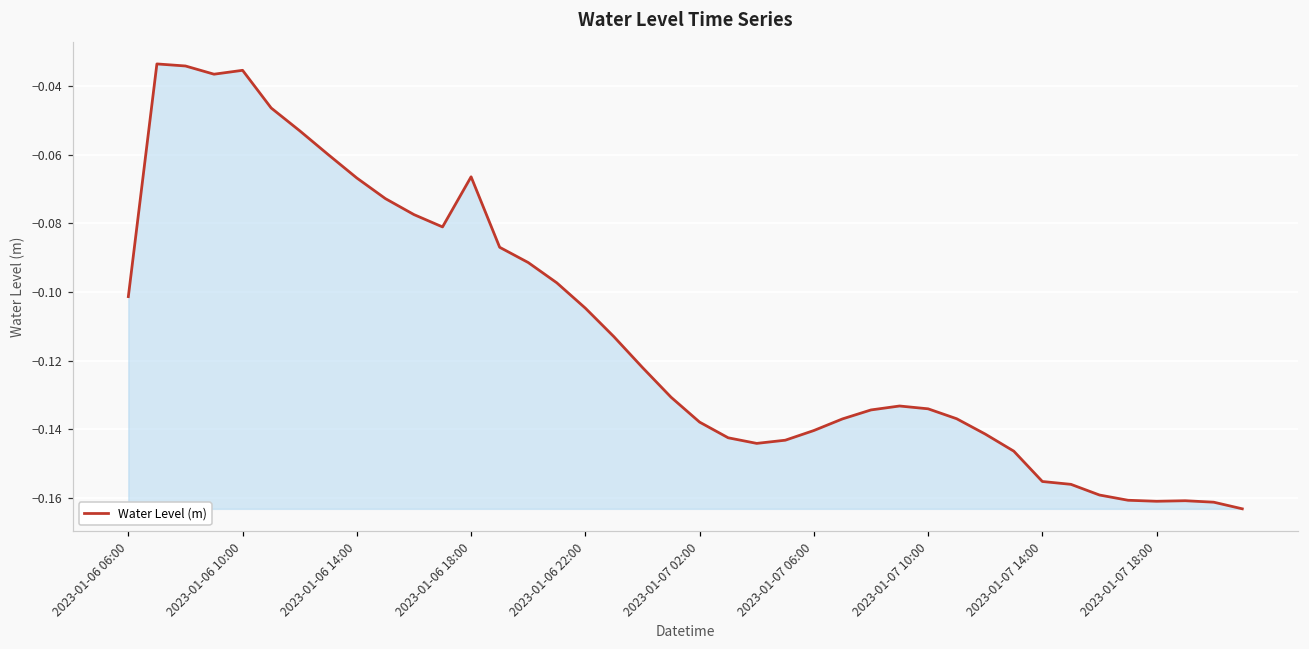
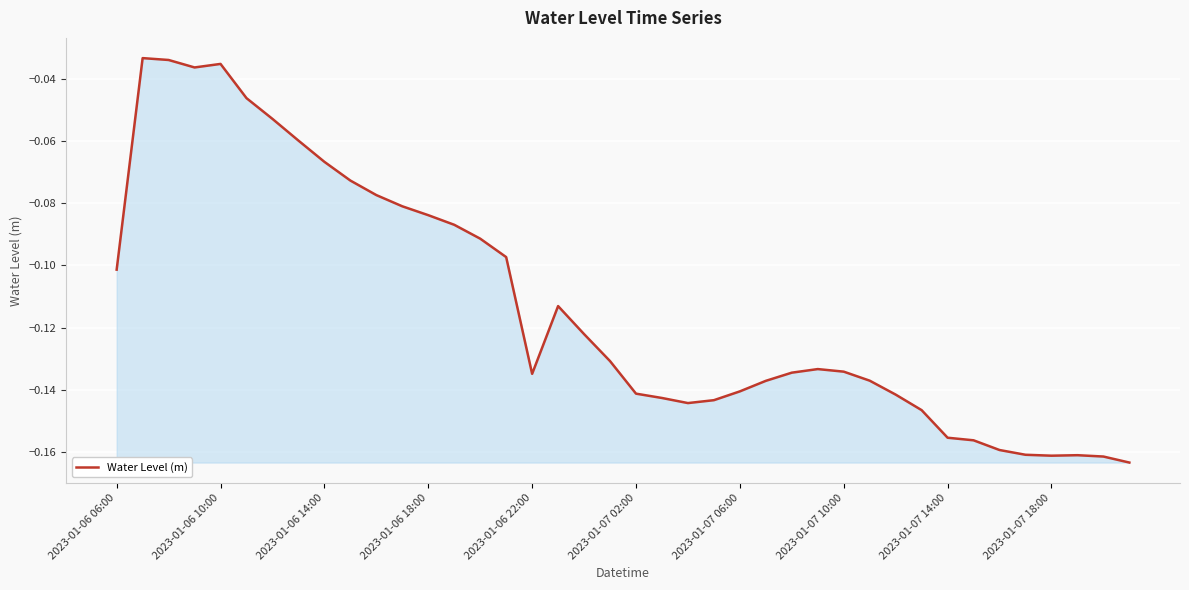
2023-01-06 18:00: -0.066 -> -0.084
2023-01-06 22:00: -0.105 -> -0.135
2023-01-07 02:00: -0.138 -> -0.141
